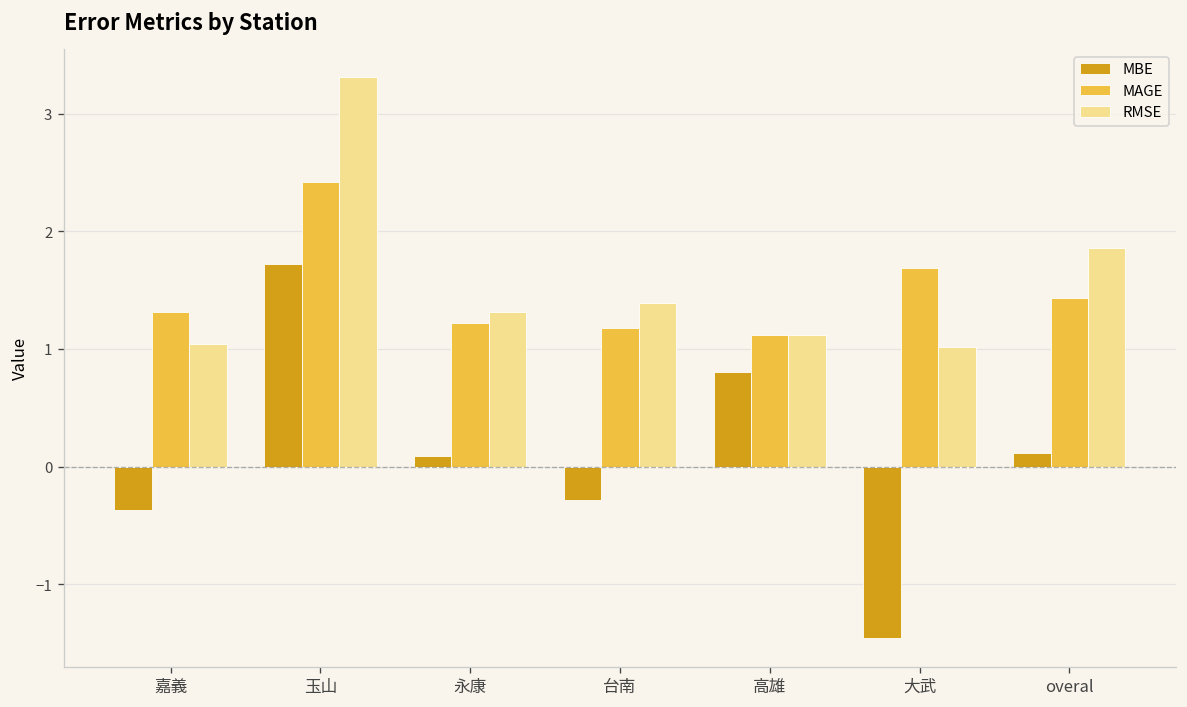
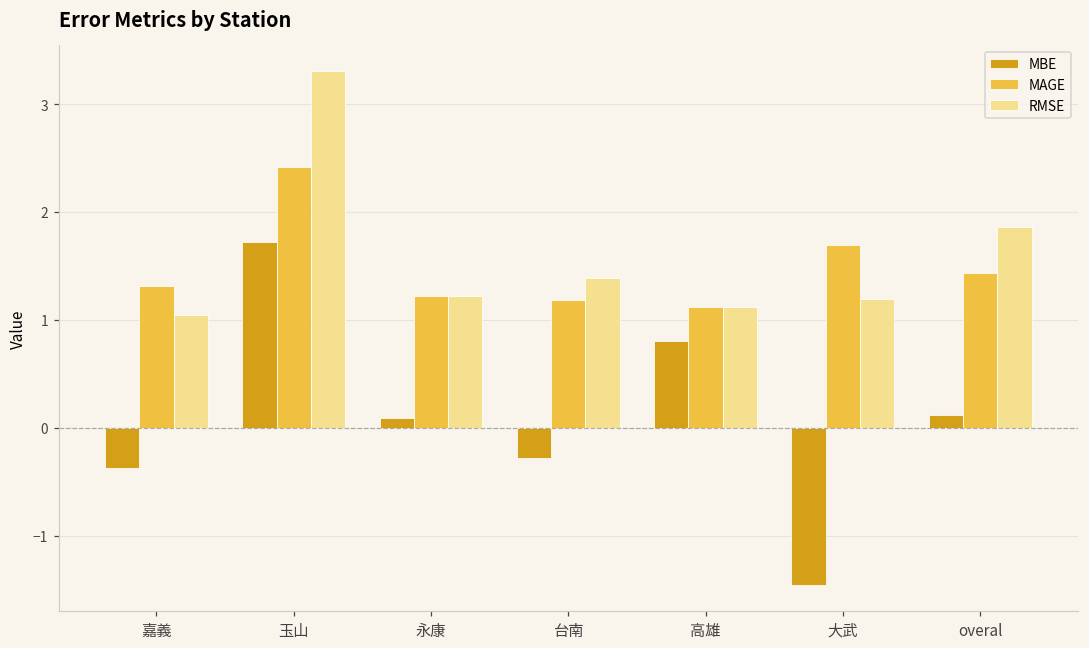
RMSE, 永康: 1.3 -> 1.2
RMSE, 大武: 1.0 -> 1.2
